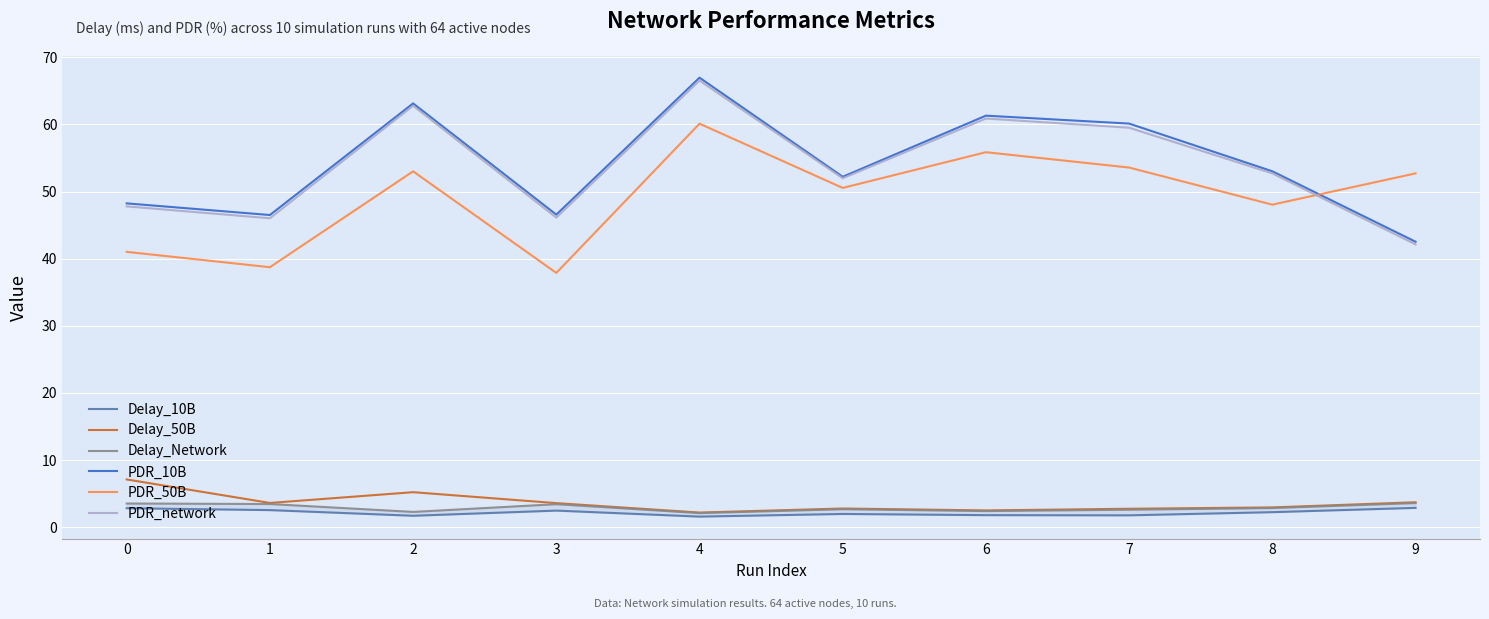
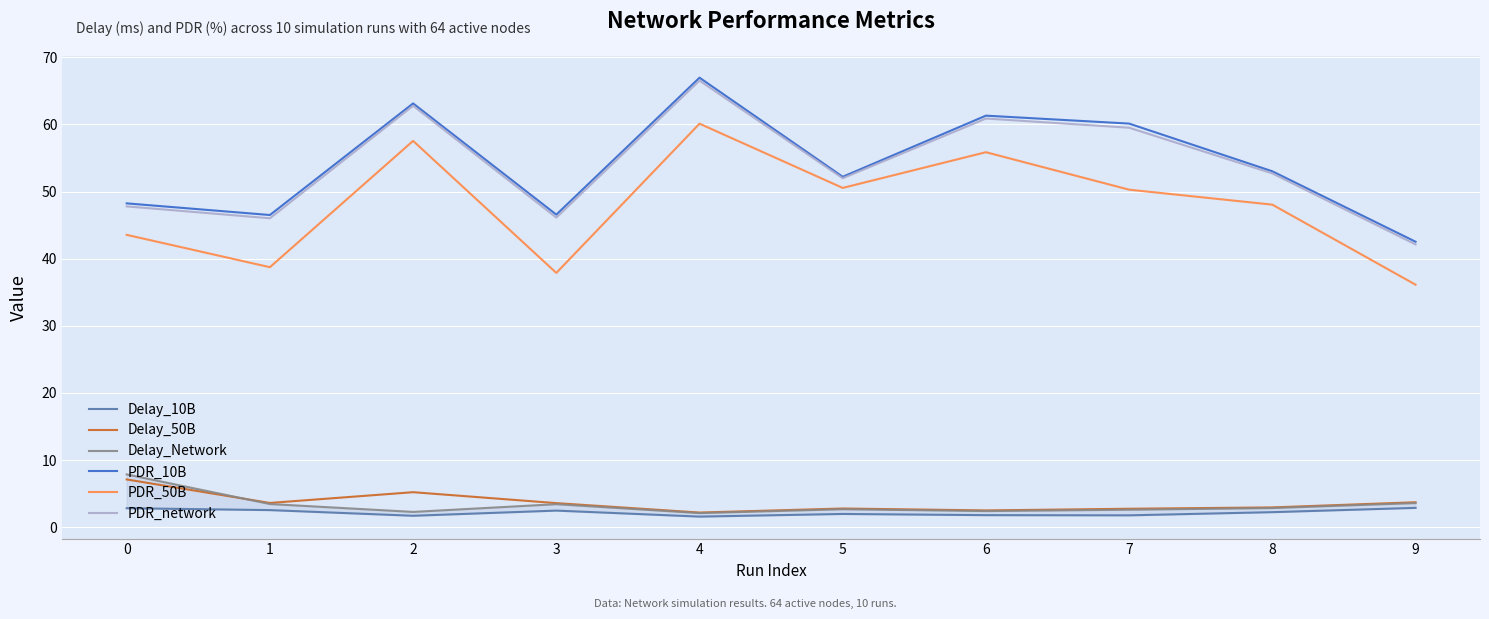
Delay_Network, 0: 4 -> 8
PDR_50B, 0: 41 -> 44
PDR_50B, 2: 53 -> 58
PDR_50B, 7: 54 -> 50
PDR_50B, 9: 53 -> 36
